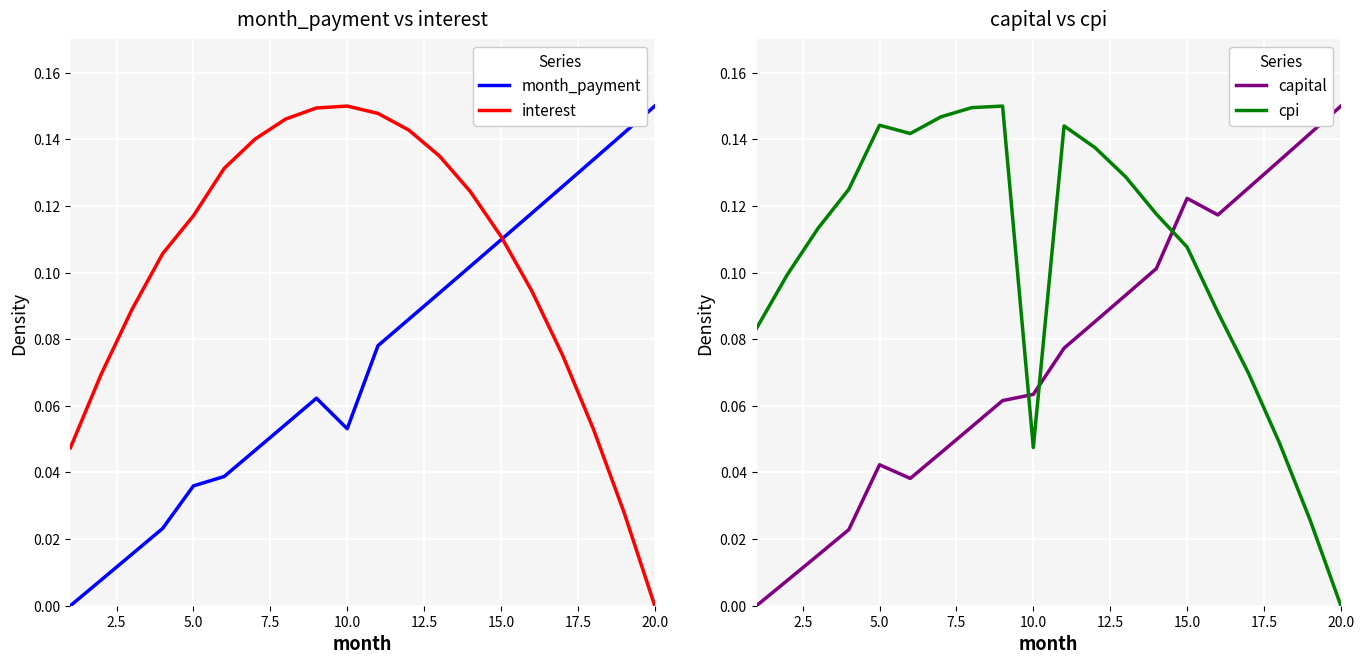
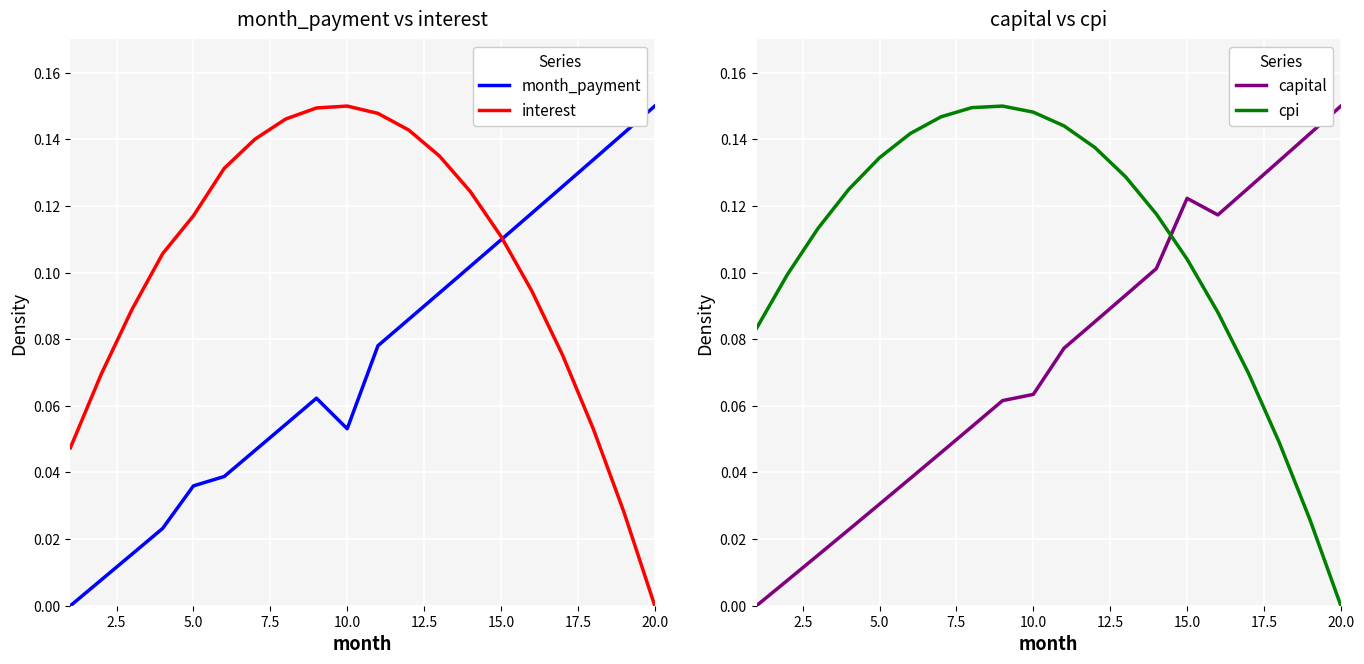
capital vs cpi, capital, 5.0: 0.042 -> 0.031
capital vs cpi, cpi, 5.0: 0.144 -> 0.134
capital vs cpi, cpi, 10.0: 0.047 -> 0.148
capital vs cpi, cpi, 15.0: 0.108 -> 0.104
